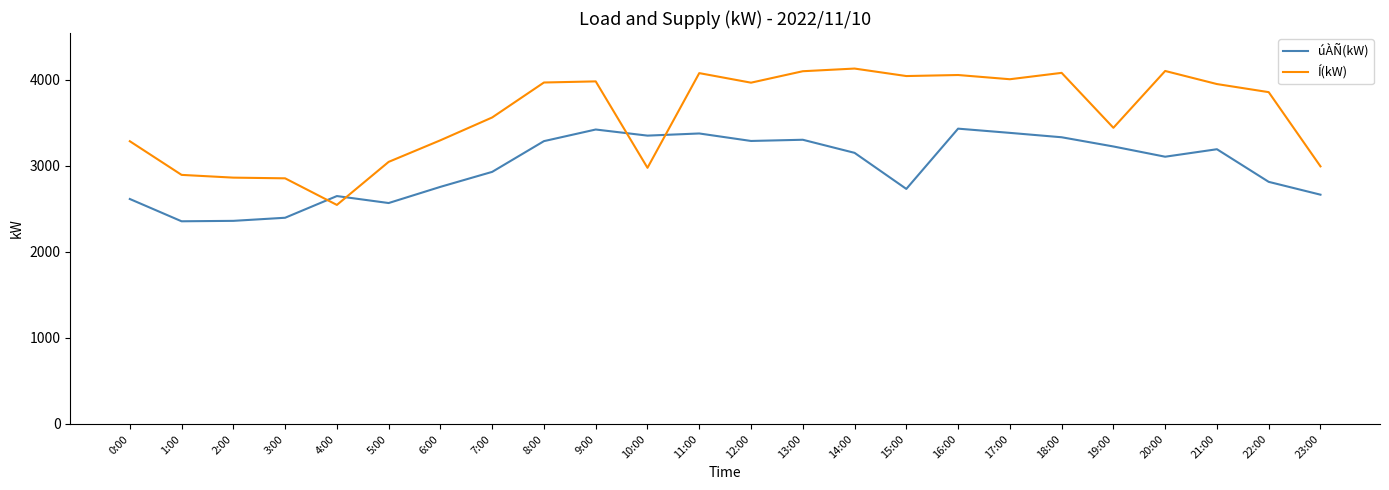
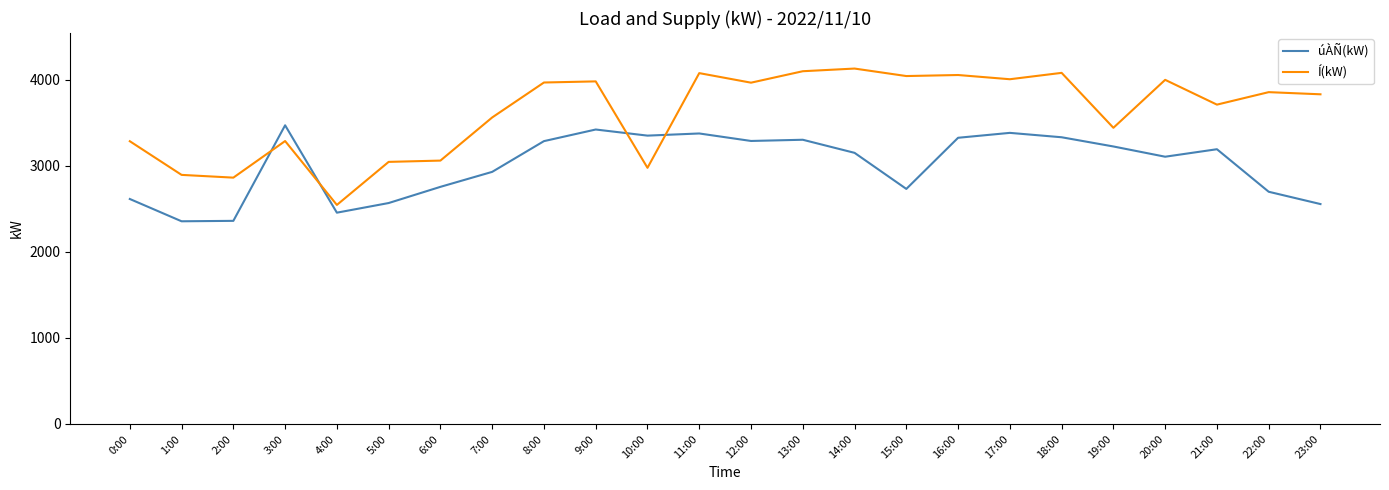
úÀÑ(kW), 3:00: 2400 -> 3500
Í(kW), 3:00: 2900 -> 3300
úÀÑ(kW), 4:00: 2600 -> 2500
Í(kW), 6:00: 3300 -> 3100
úÀÑ(kW), 16:00: 3400 -> 3300
Í(kW), 20:00: 4100 -> 4000
Í(kW), 21:00: 3900 -> 3700
úÀÑ(kW), 22:00: 2800 -> 2700
úÀÑ(kW), 23:00: 2700 -> 2600
Í(kW), 23:00: 3000 -> 3800
